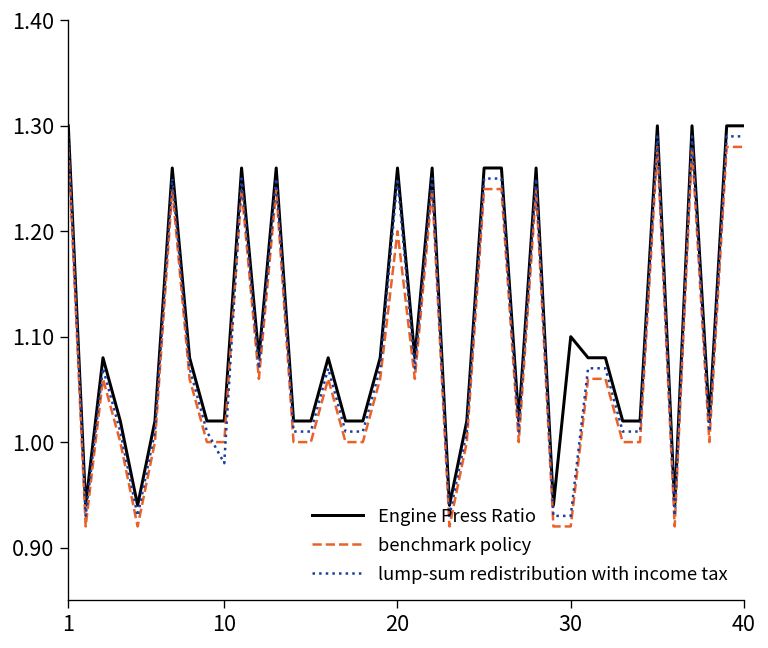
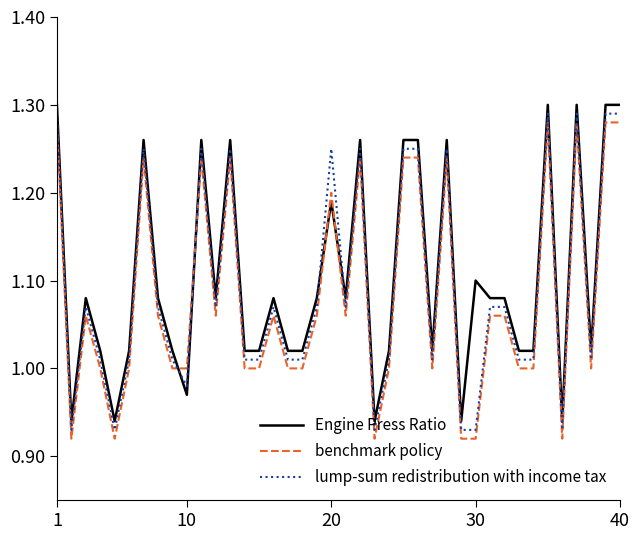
Engine Press Ratio, 10: 1.02 -> 0.97
Engine Press Ratio, 20: 1.26 -> 1.19
